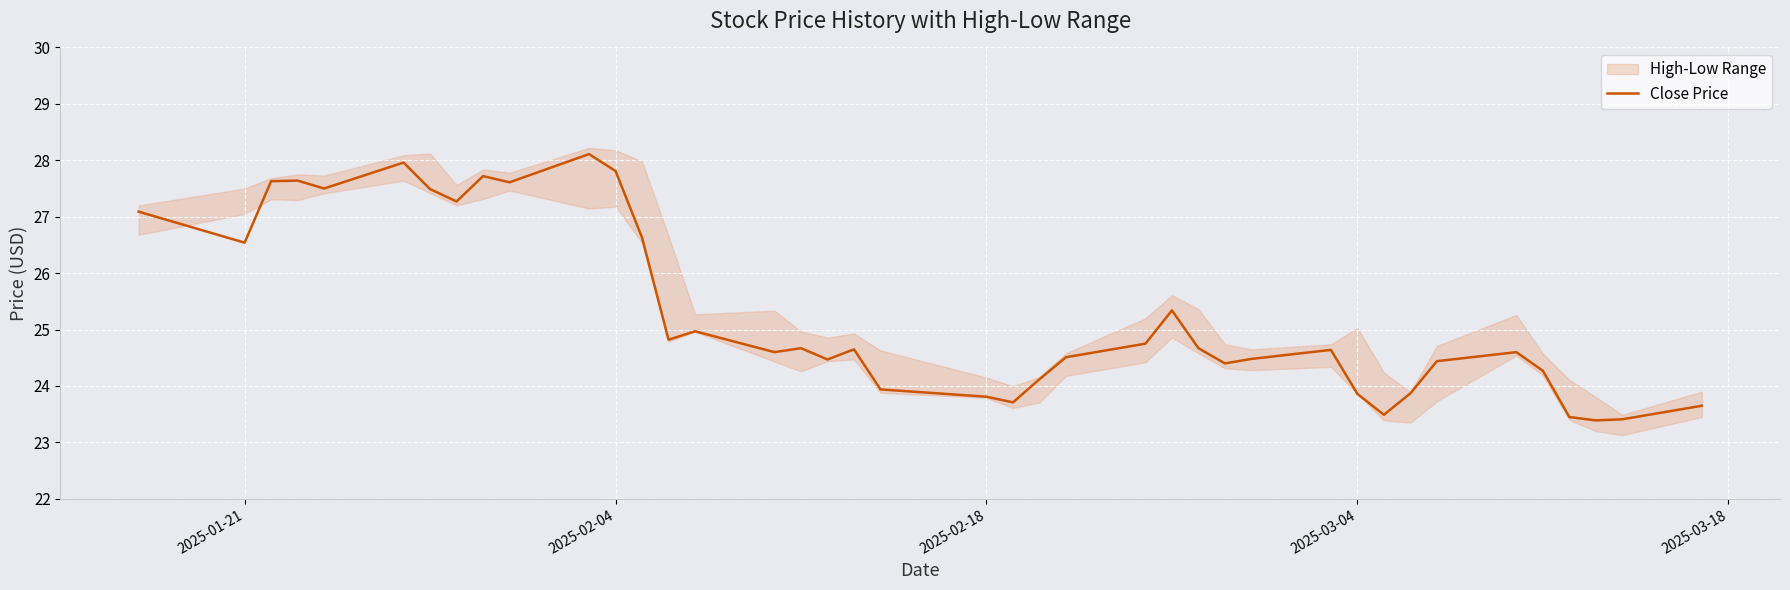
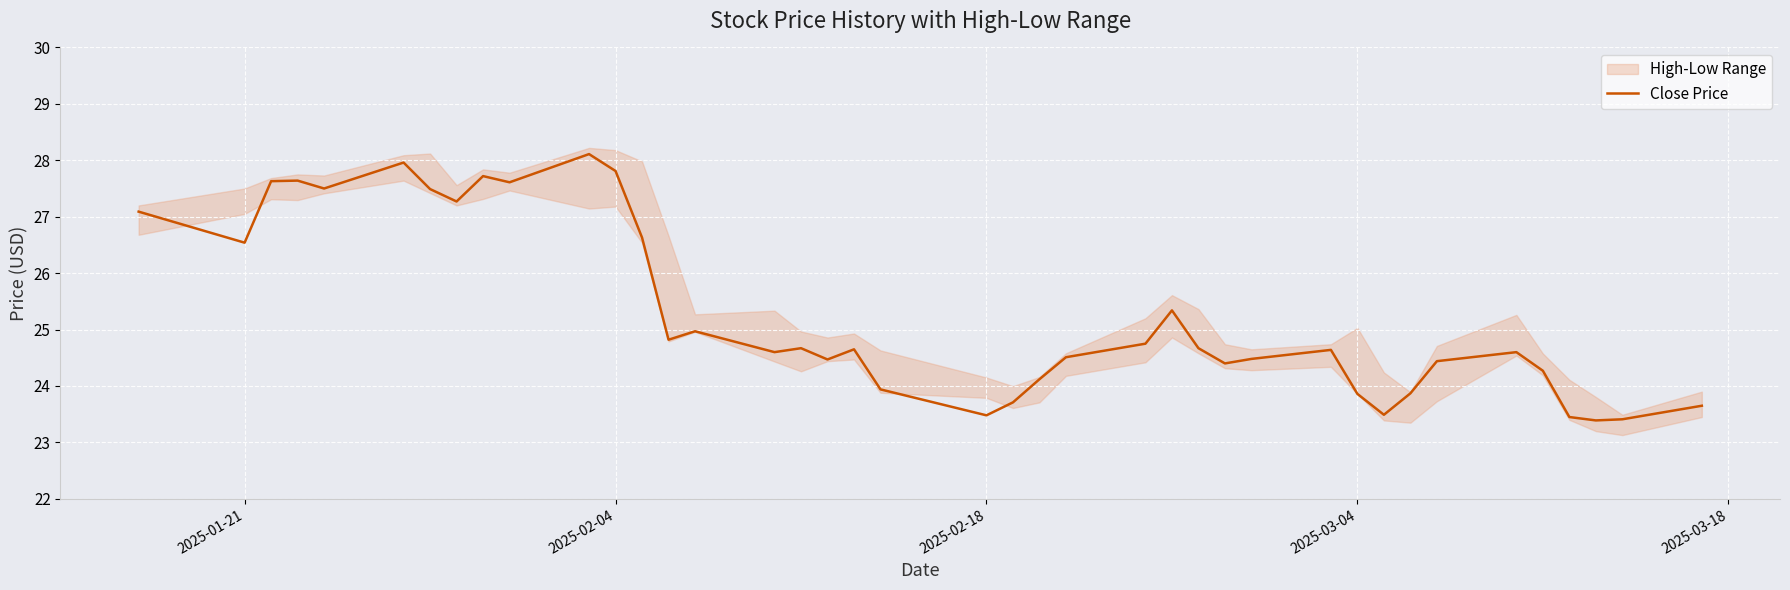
Close Price, 2025-02-18: 23.8 -> 23.5
